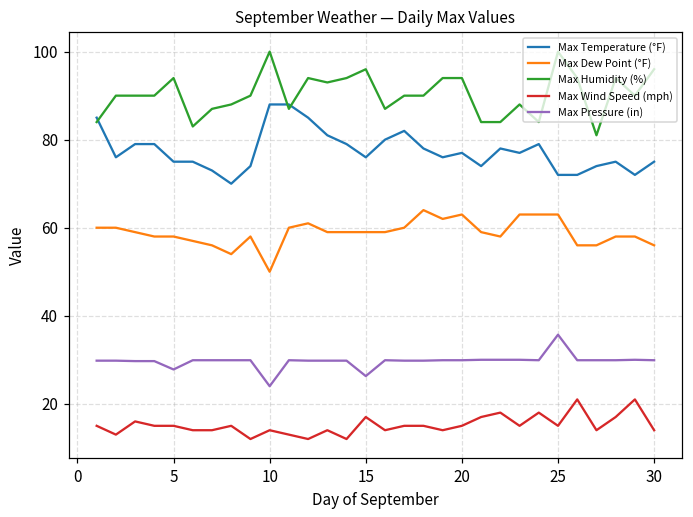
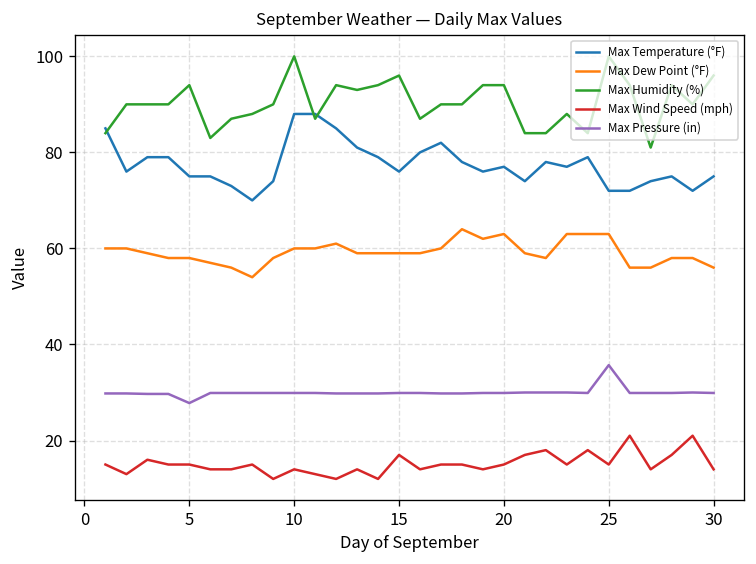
Max Dew Point (°F), 10: 50 -> 60
Max Pressure (in), 10: 24 -> 30
Max Pressure (in), 15: 26 -> 30
